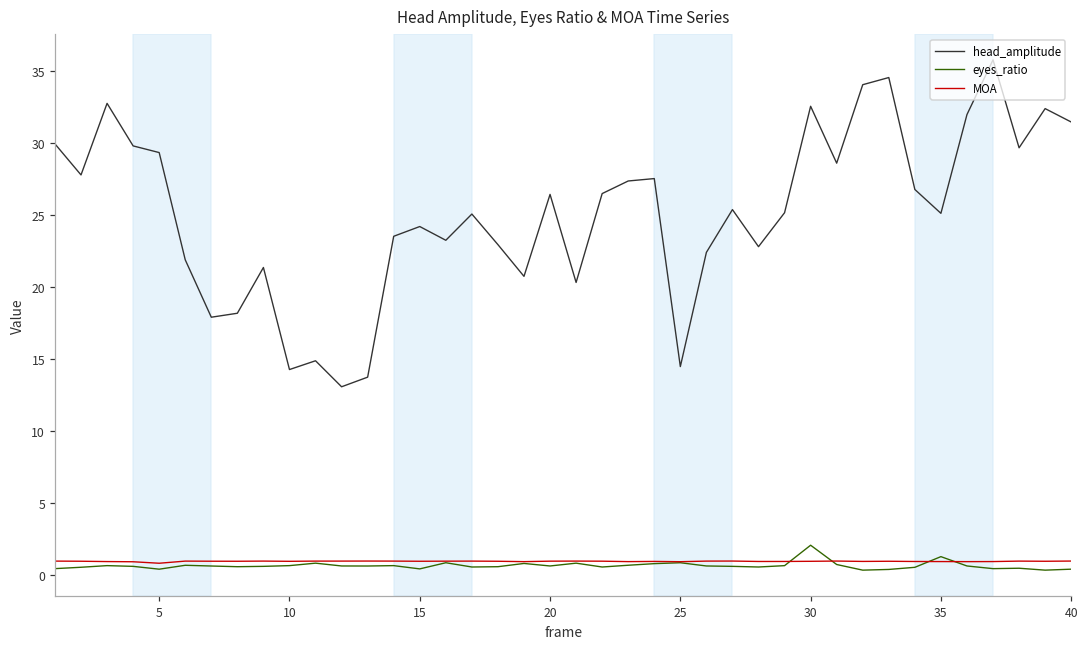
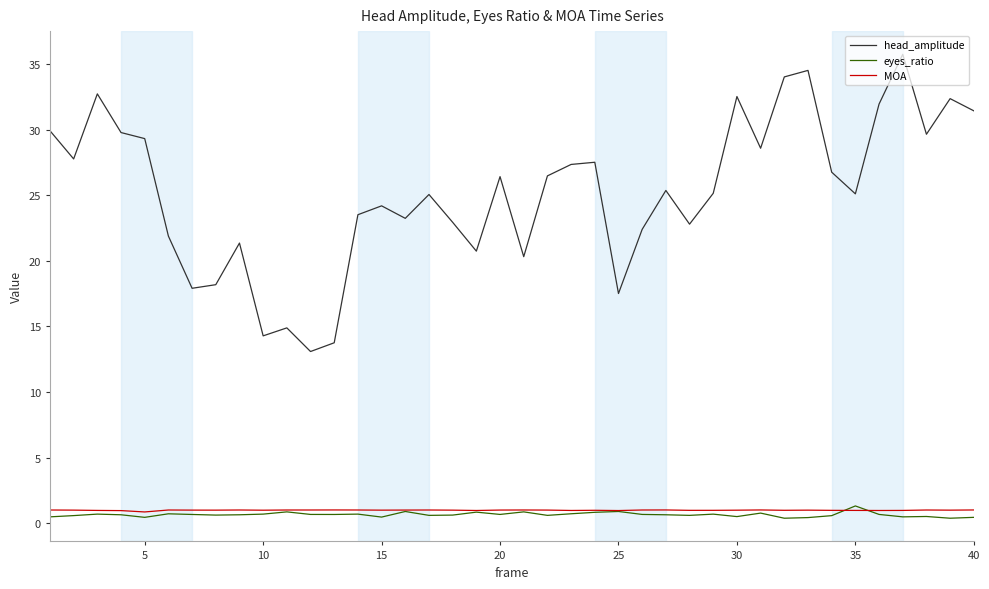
head_amplitude, 25: 14.5 -> 17.5
eyes_ratio, 30: 2.1 -> 0.5
